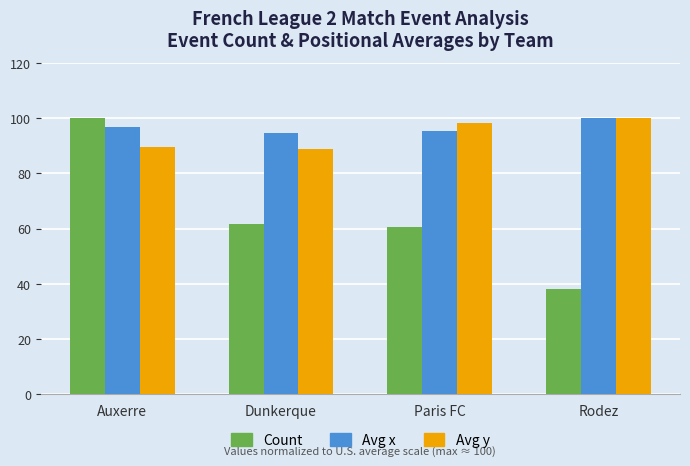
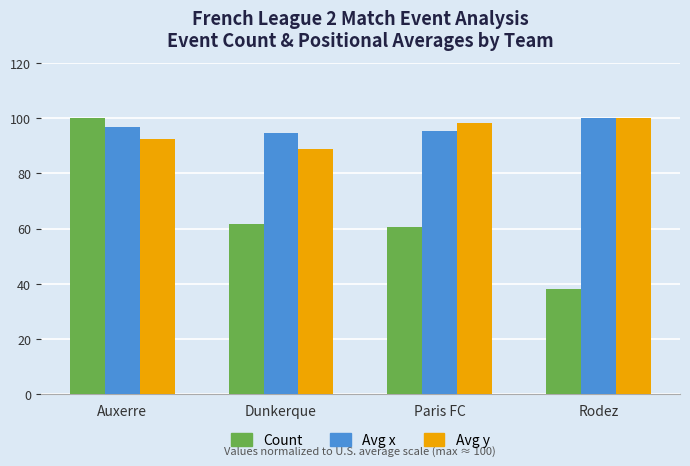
Avg y, Auxerre: 89 -> 92
